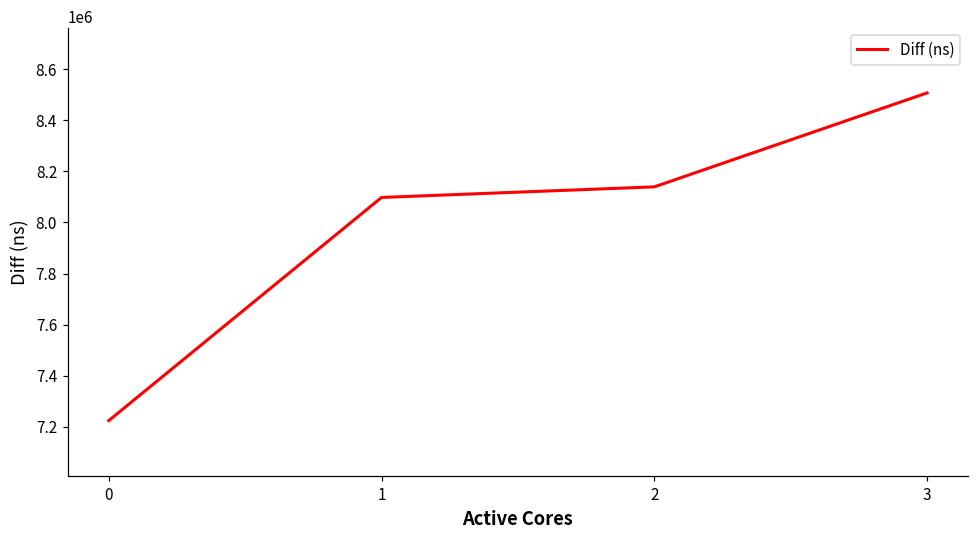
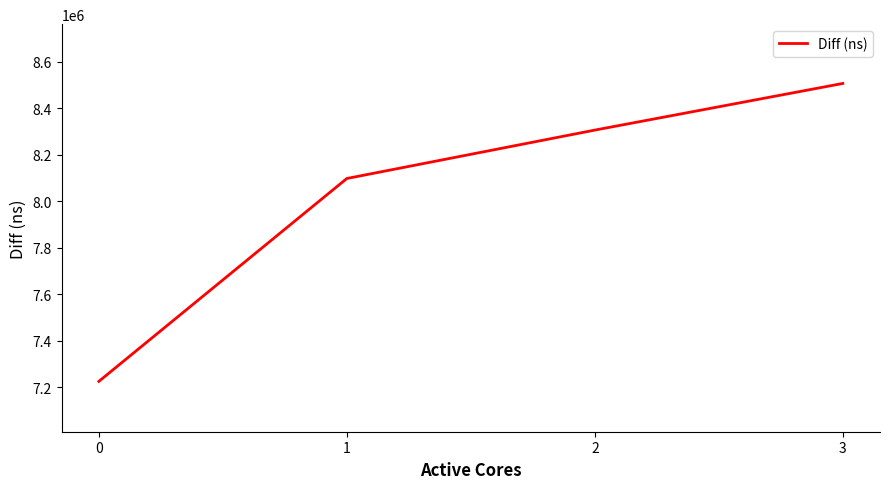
2: 8140000 -> 8310000
